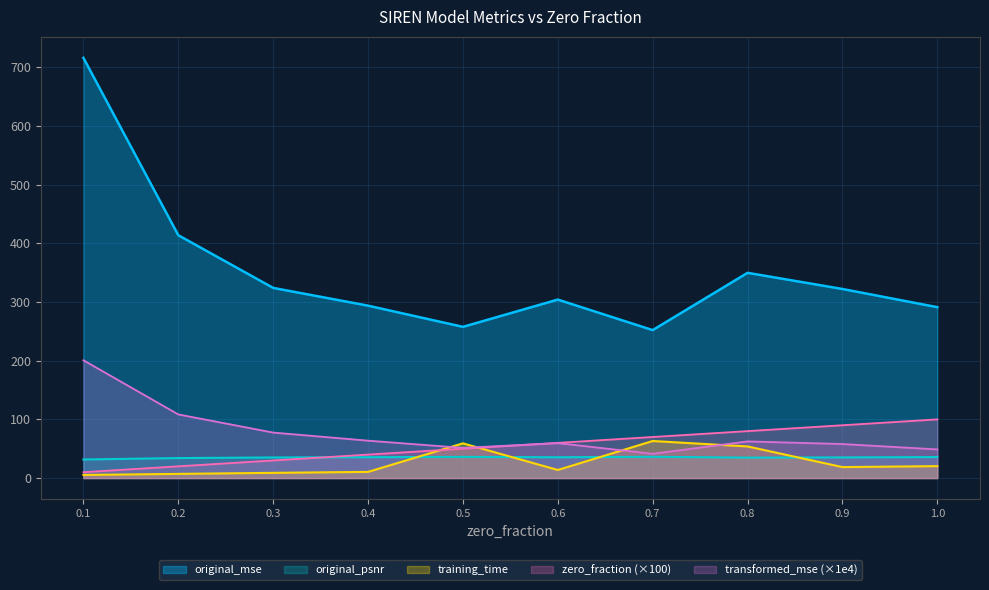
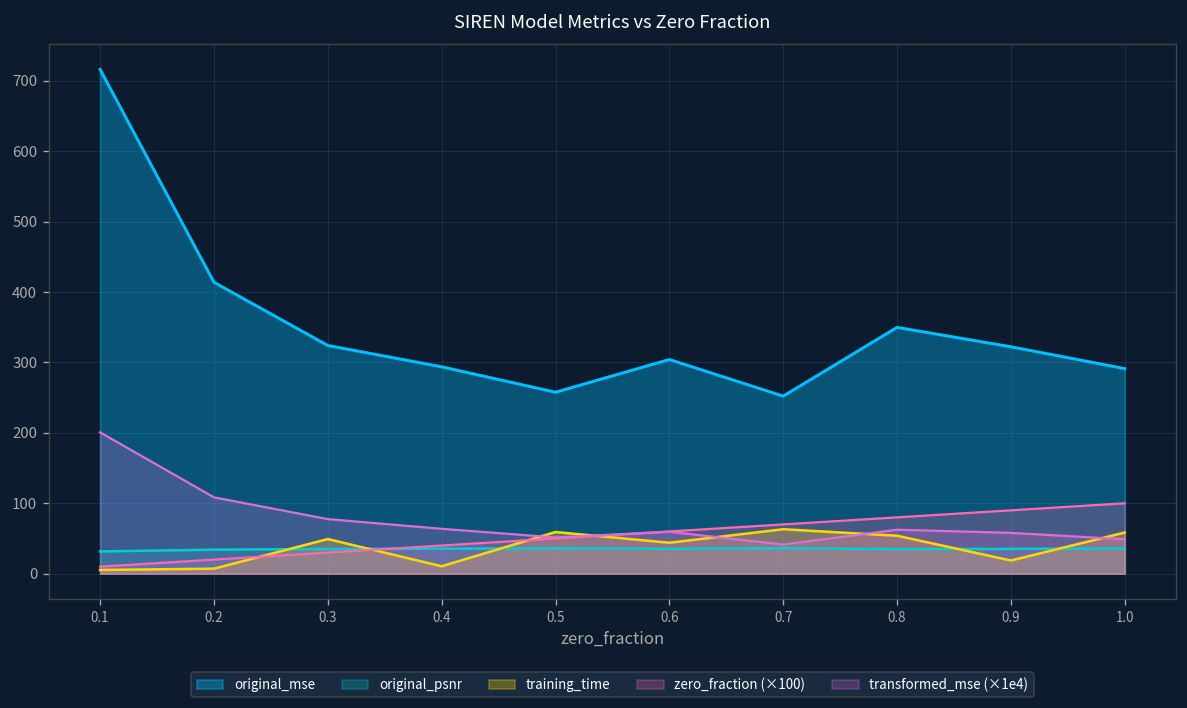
training_time, 0.3: 10 -> 50
training_time, 0.6: 10 -> 40
training_time, 1.0: 20 -> 60
